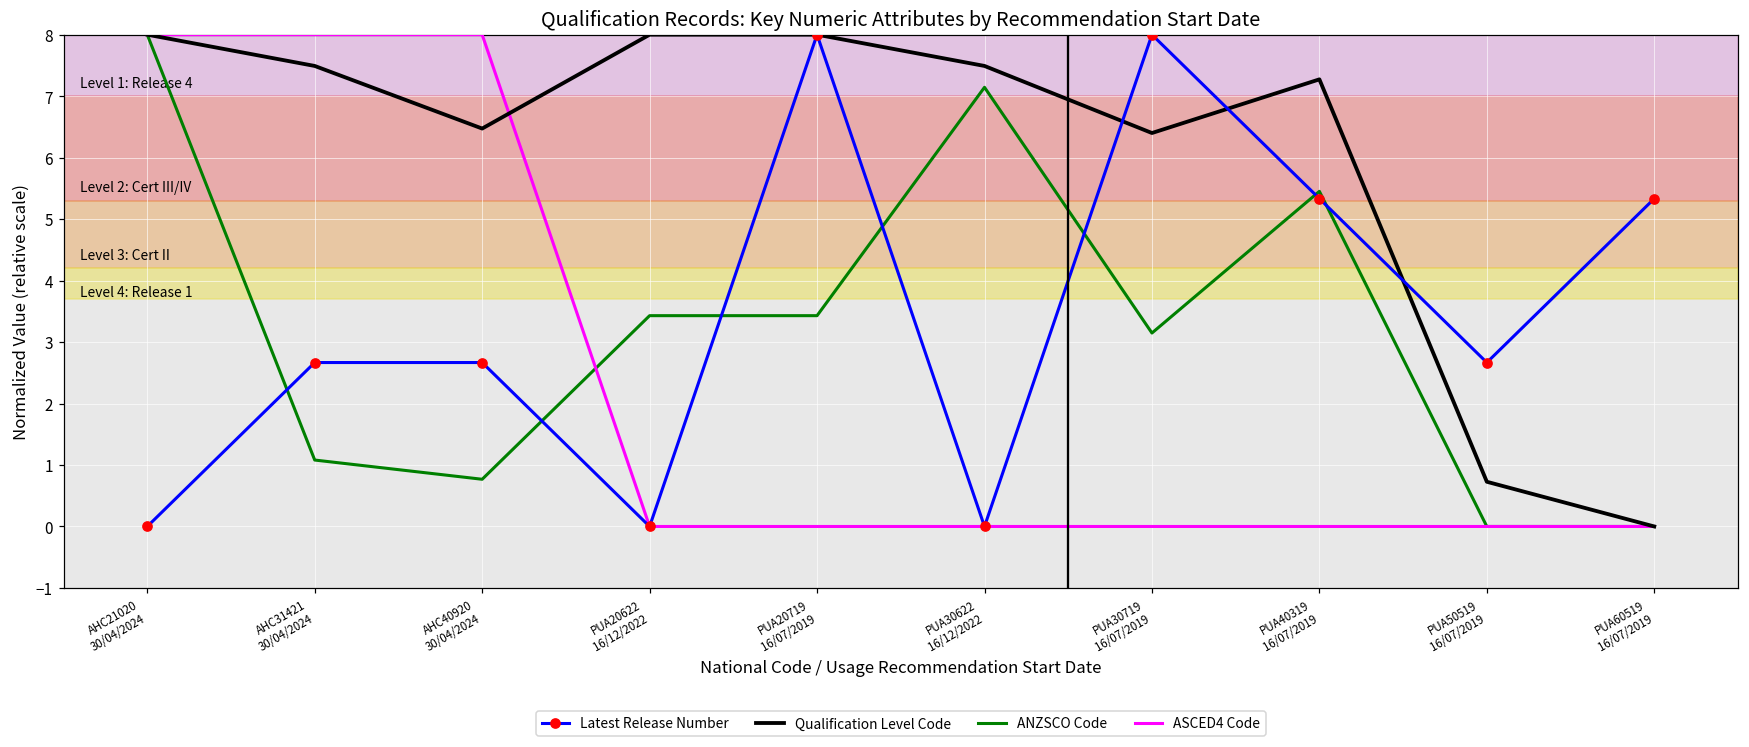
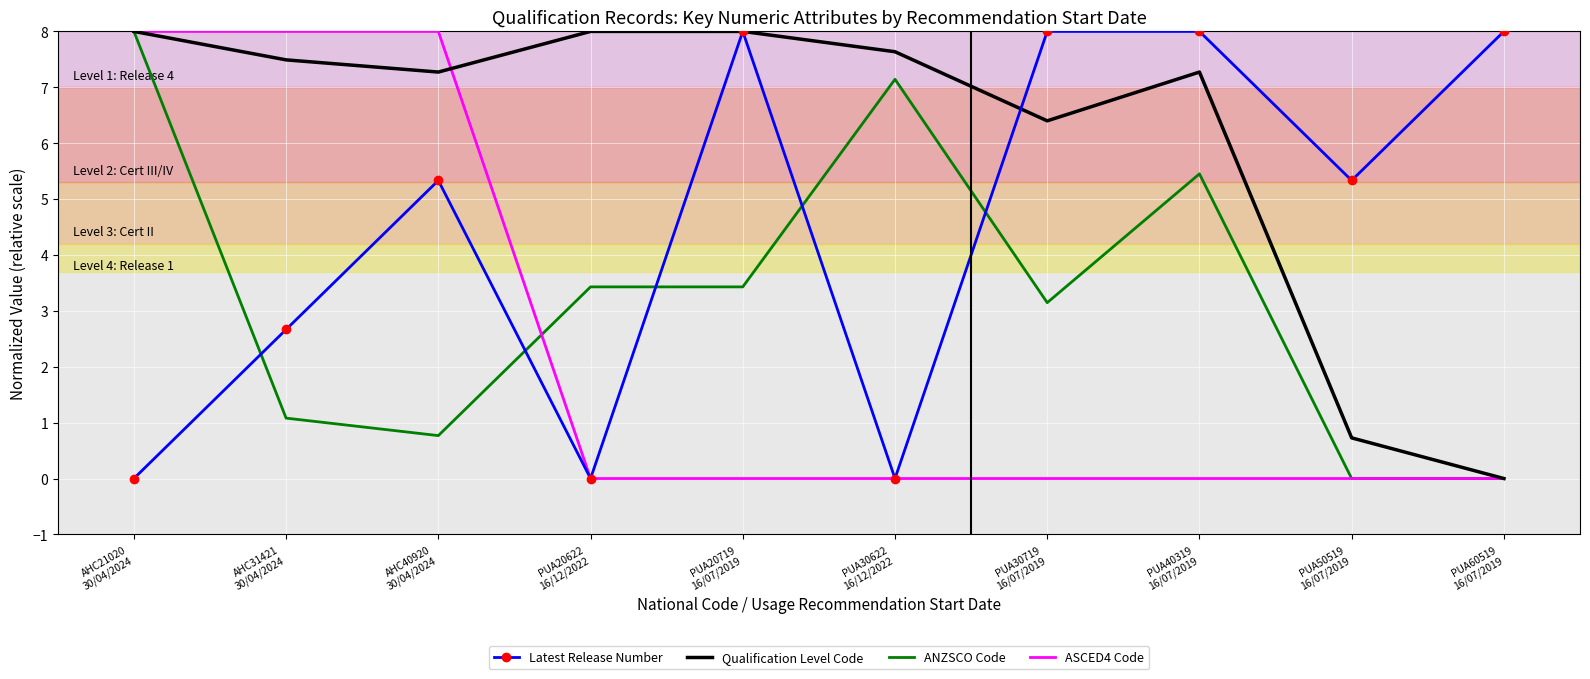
Latest Release Number, AHC40920 30/04/2024: 2.7 -> 5.3
Qualification Level Code, AHC40920 30/04/2024: 6.5 -> 7.3
Qualification Level Code, PUA30622 16/12/2022: 7.5 -> 7.6
Latest Release Number, PUA40319 16/07/2019: 5.3 -> 8.0
Latest Release Number, PUA50519 16/07/2019: 2.7 -> 5.3
Latest Release Number, PUA60519 16/07/2019: 5.3 -> 8.0
